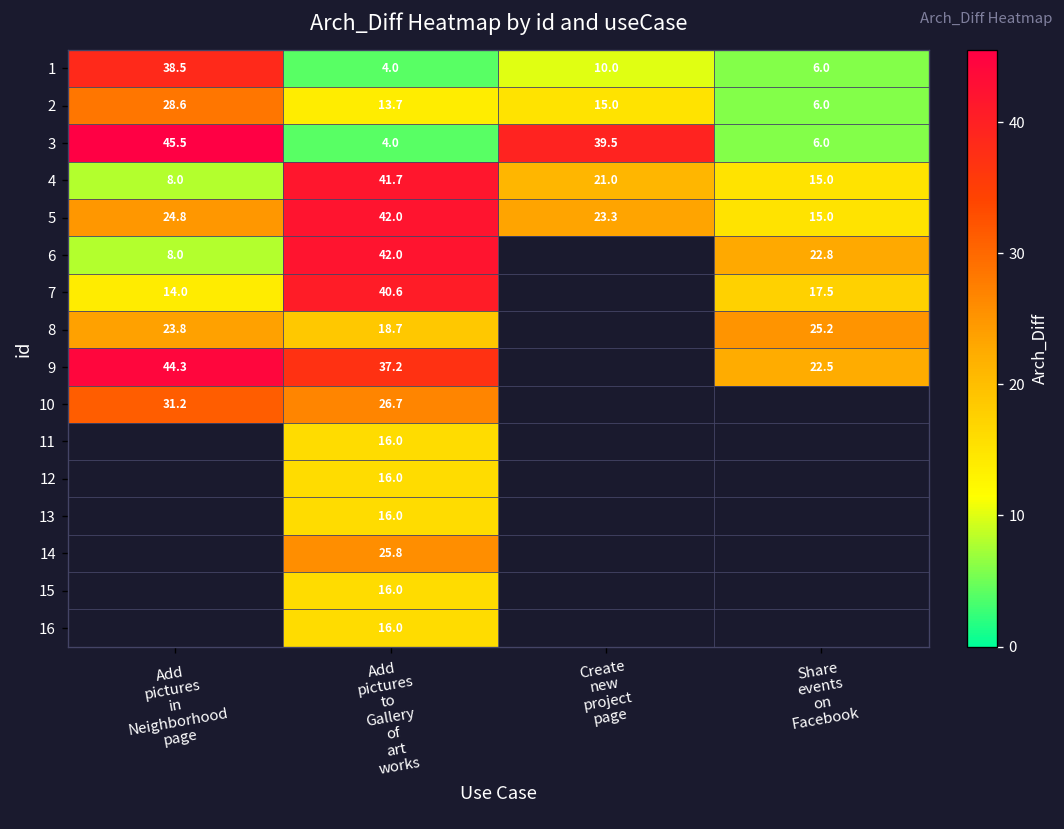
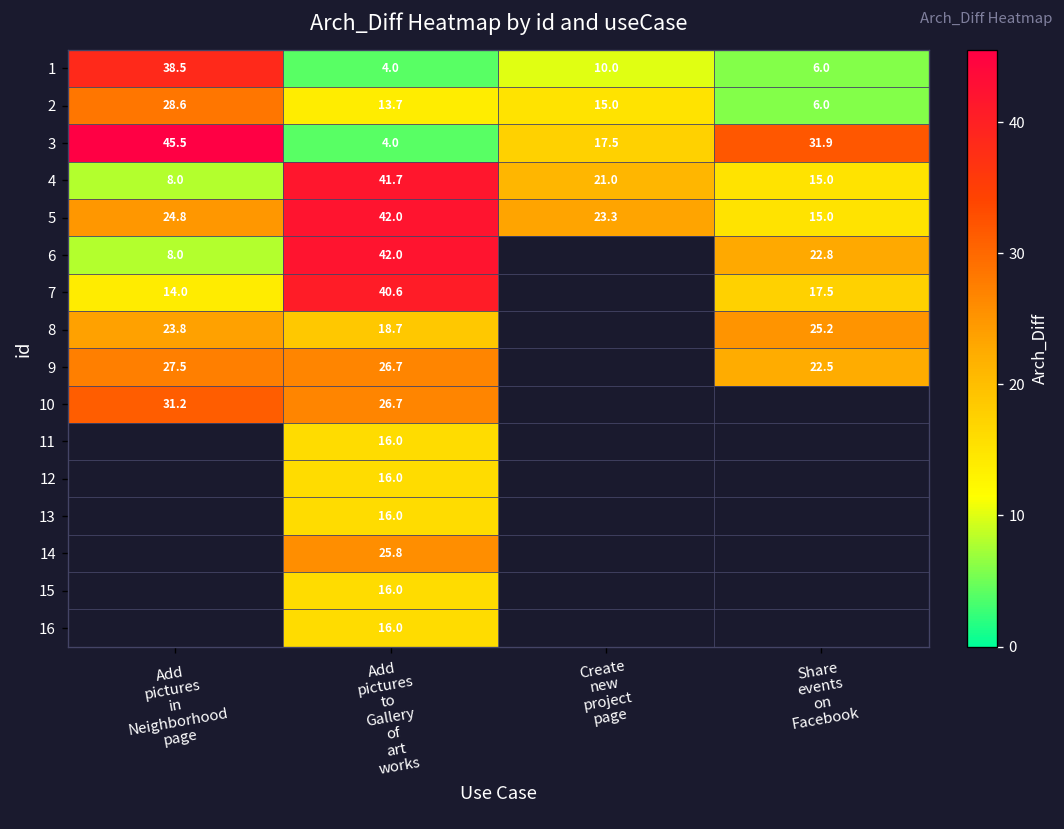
3, Create new project page: 39.5 -> 17.5
3, Share events on Facebook: 6.0 -> 31.9
9, Add pictures in Neighborhood page: 44.3 -> 27.5
9, Add pictures to Gallery of art works: 37.2 -> 26.7
